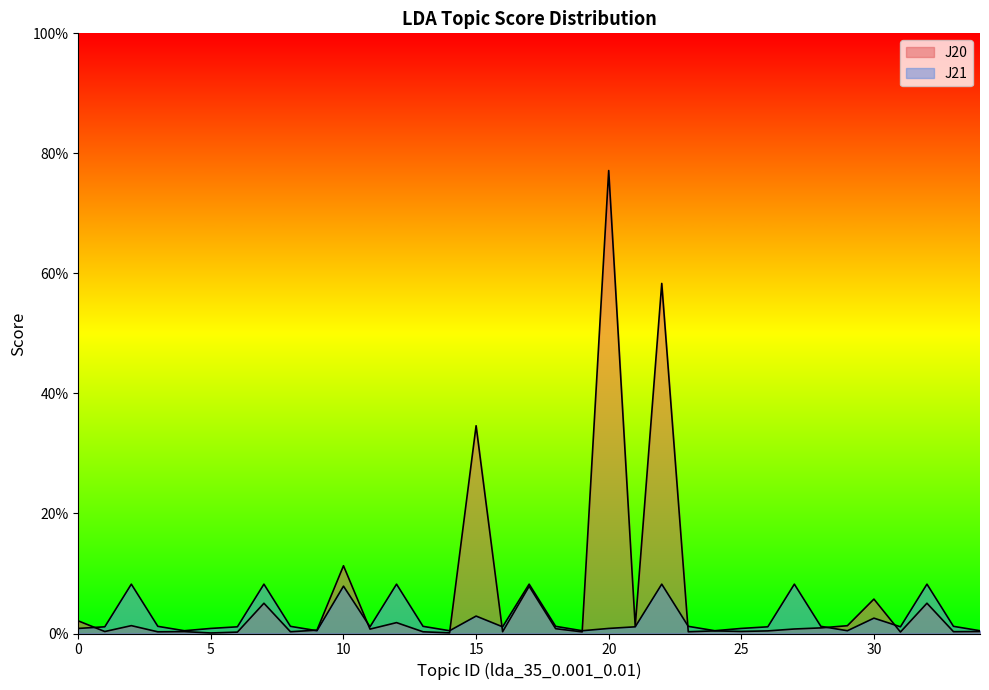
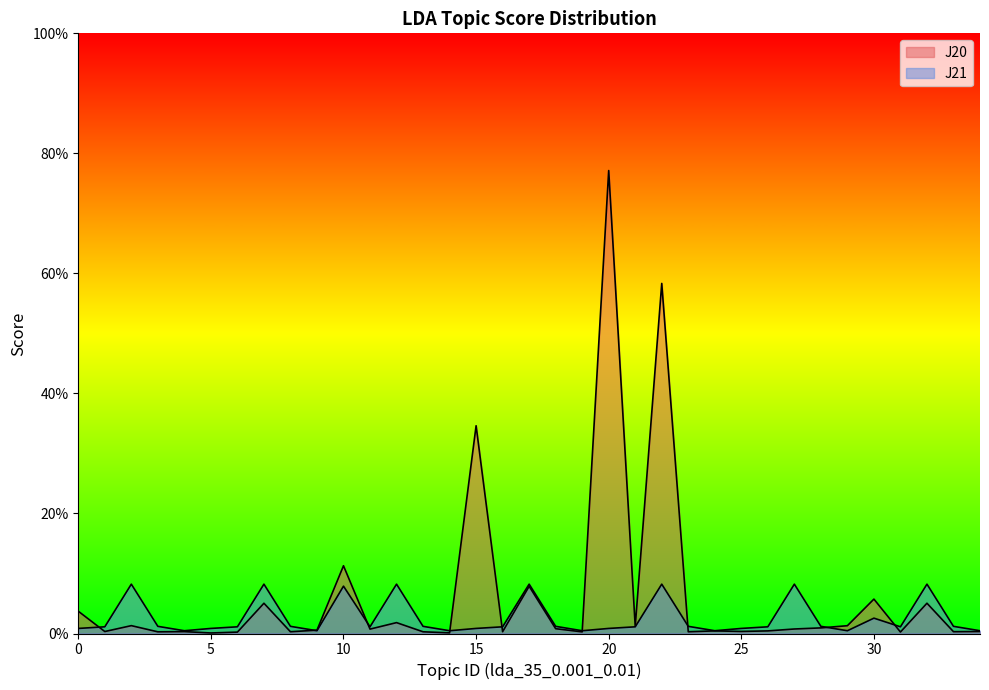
J20, 0: 2% -> 4%
J21, 15: 3% -> 1%
